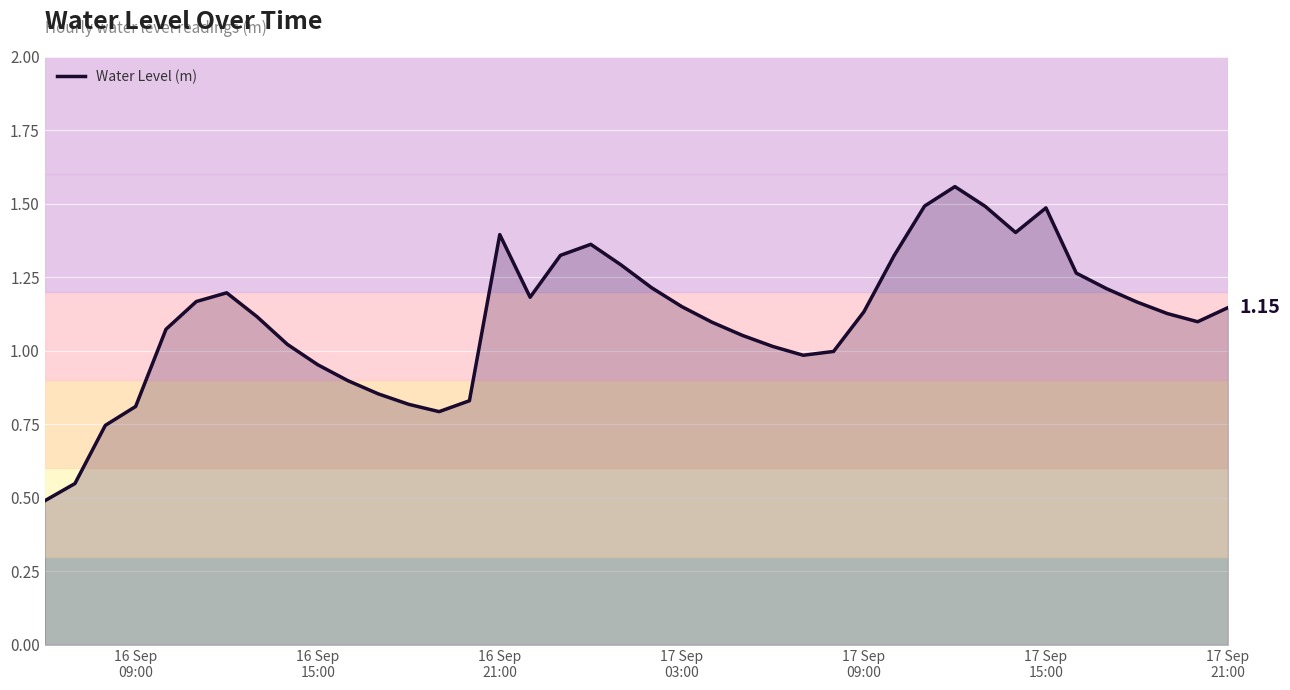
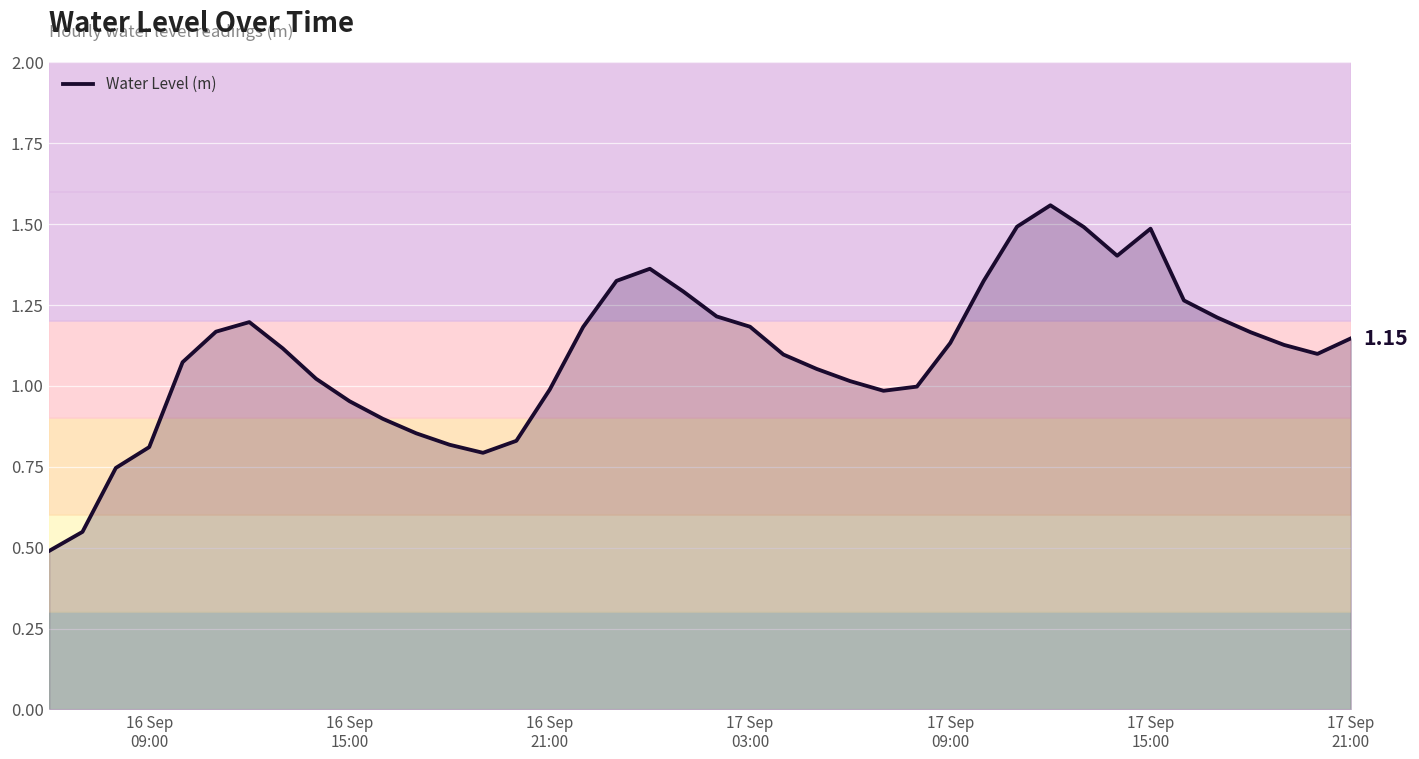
16 Sep 21:00: 1.40 -> 0.99
17 Sep 03:00: 1.15 -> 1.18
